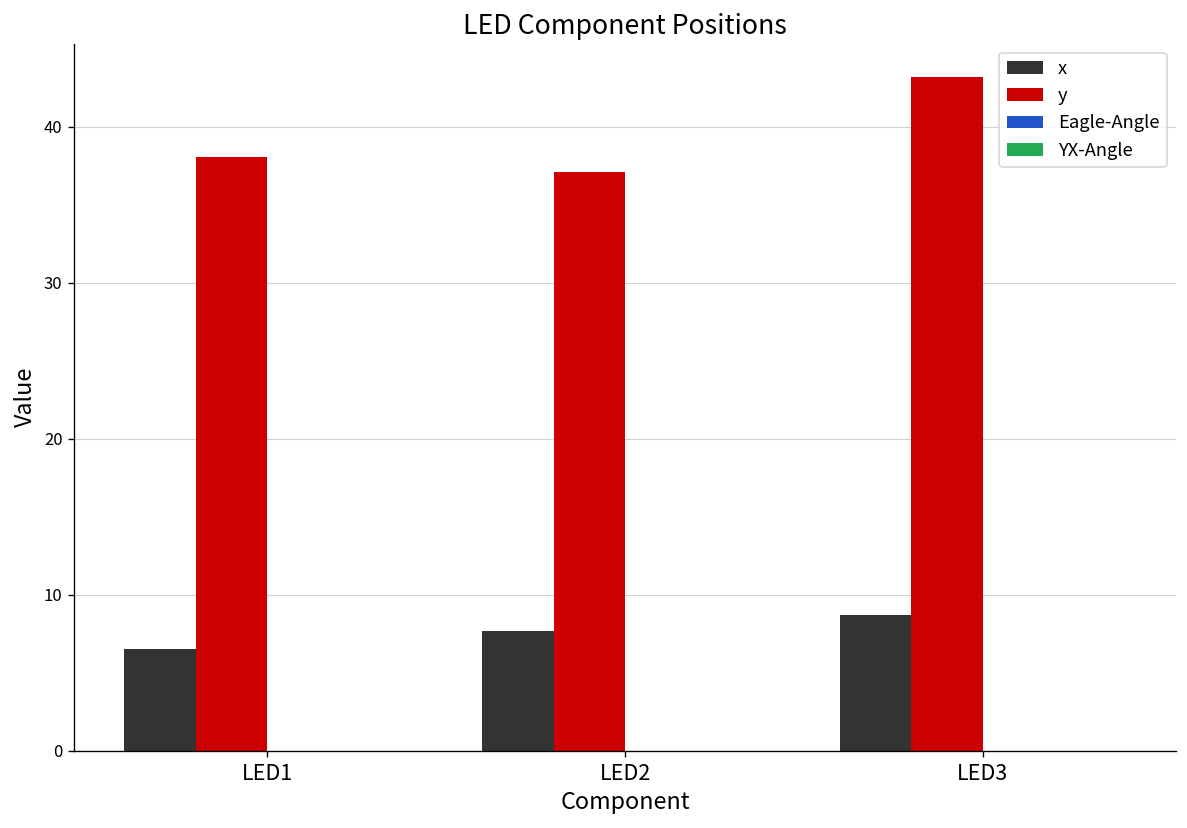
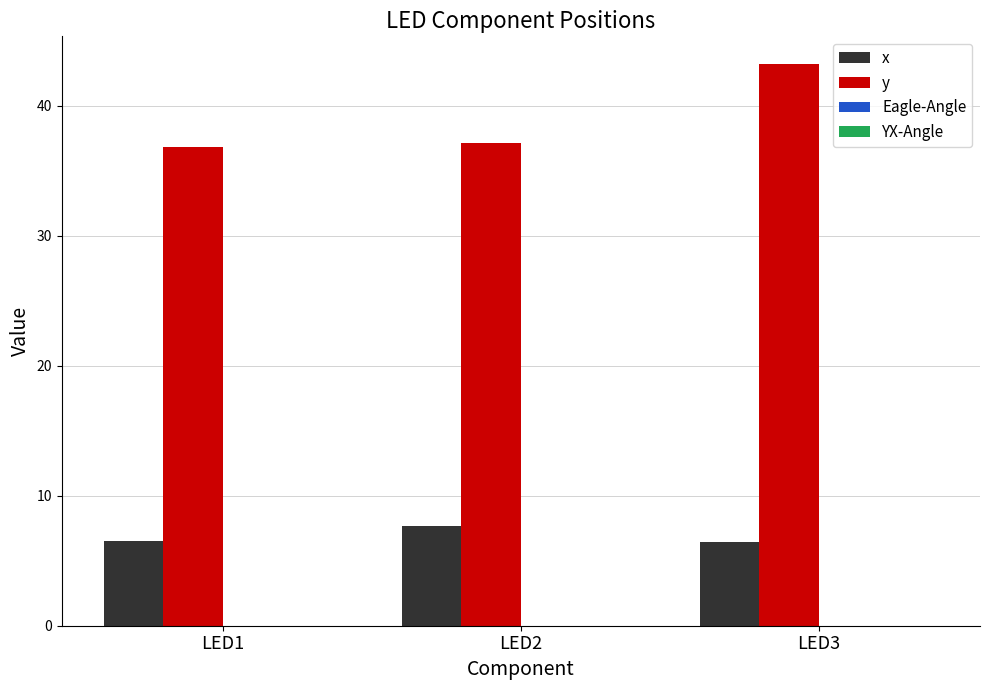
y, LED1: 38.1 -> 36.8
x, LED3: 8.7 -> 6.5
